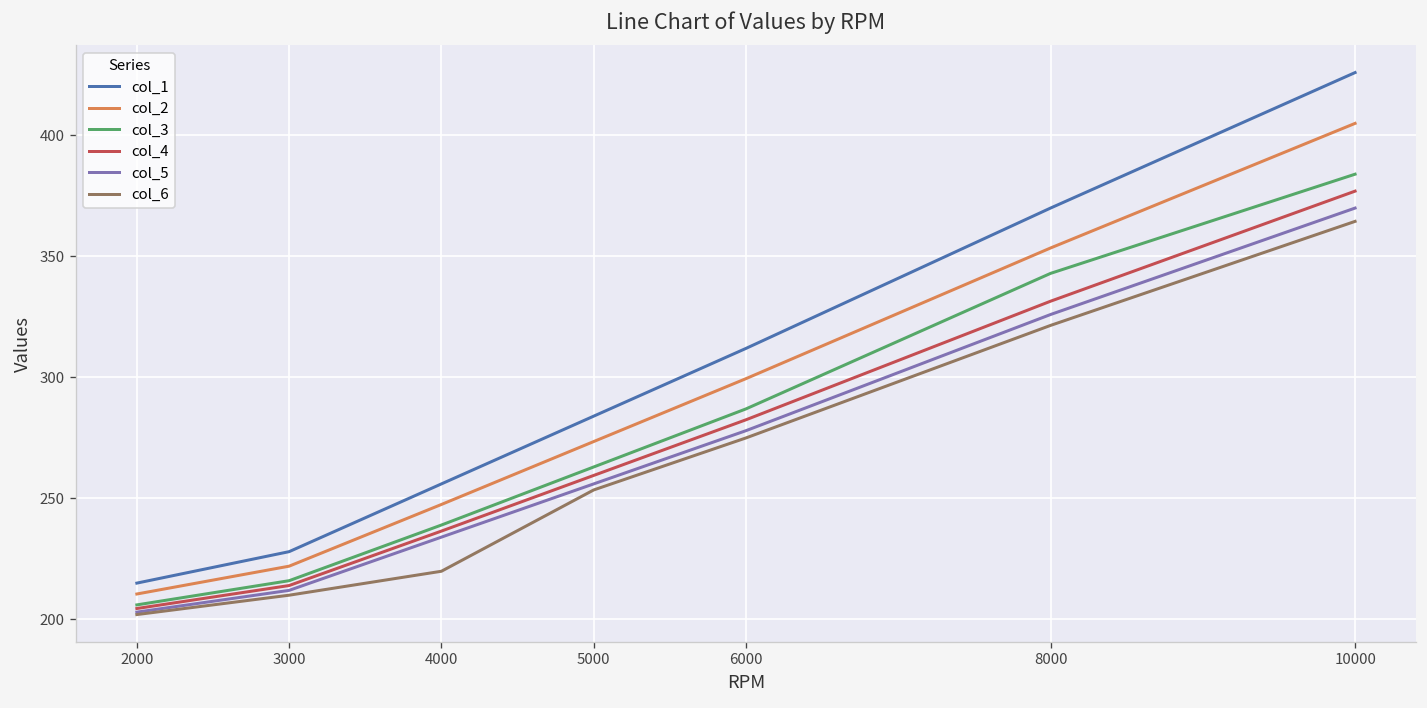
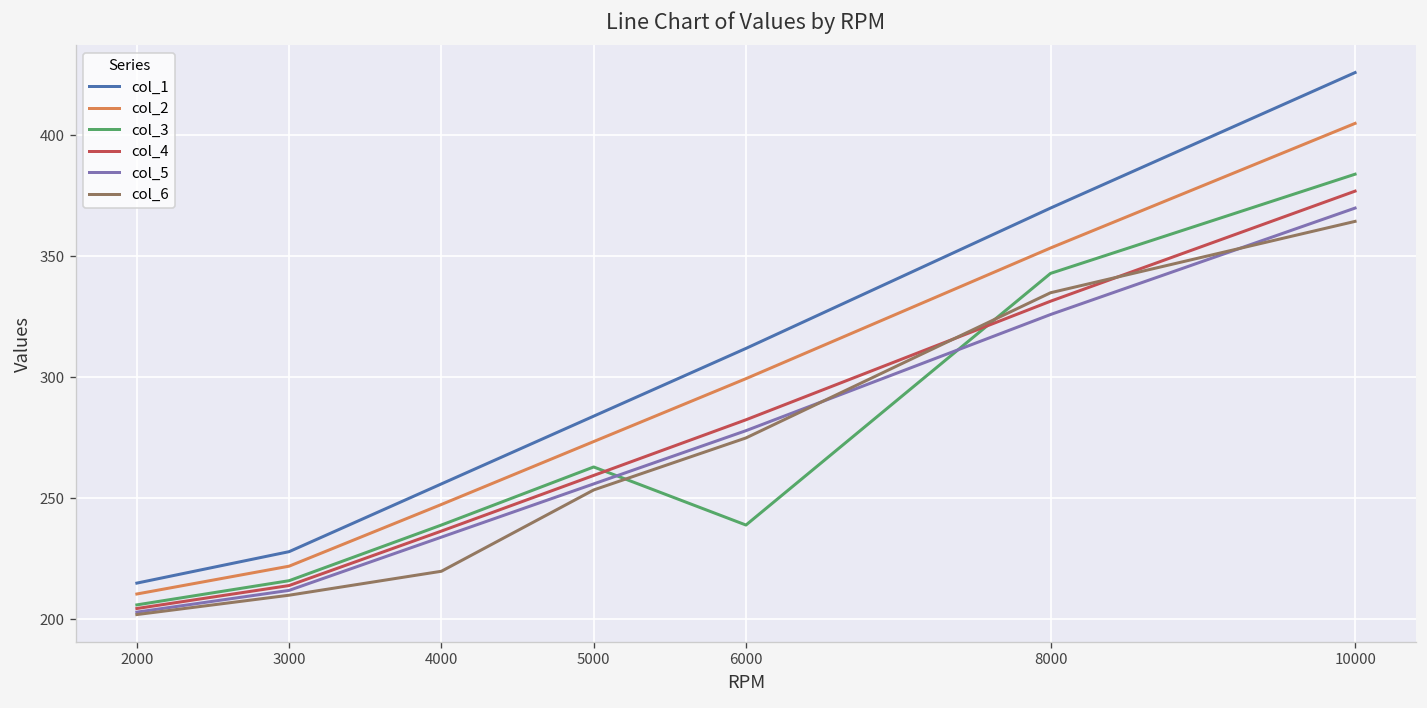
col_3, 6000: 287 -> 239
col_6, 8000: 322 -> 335
